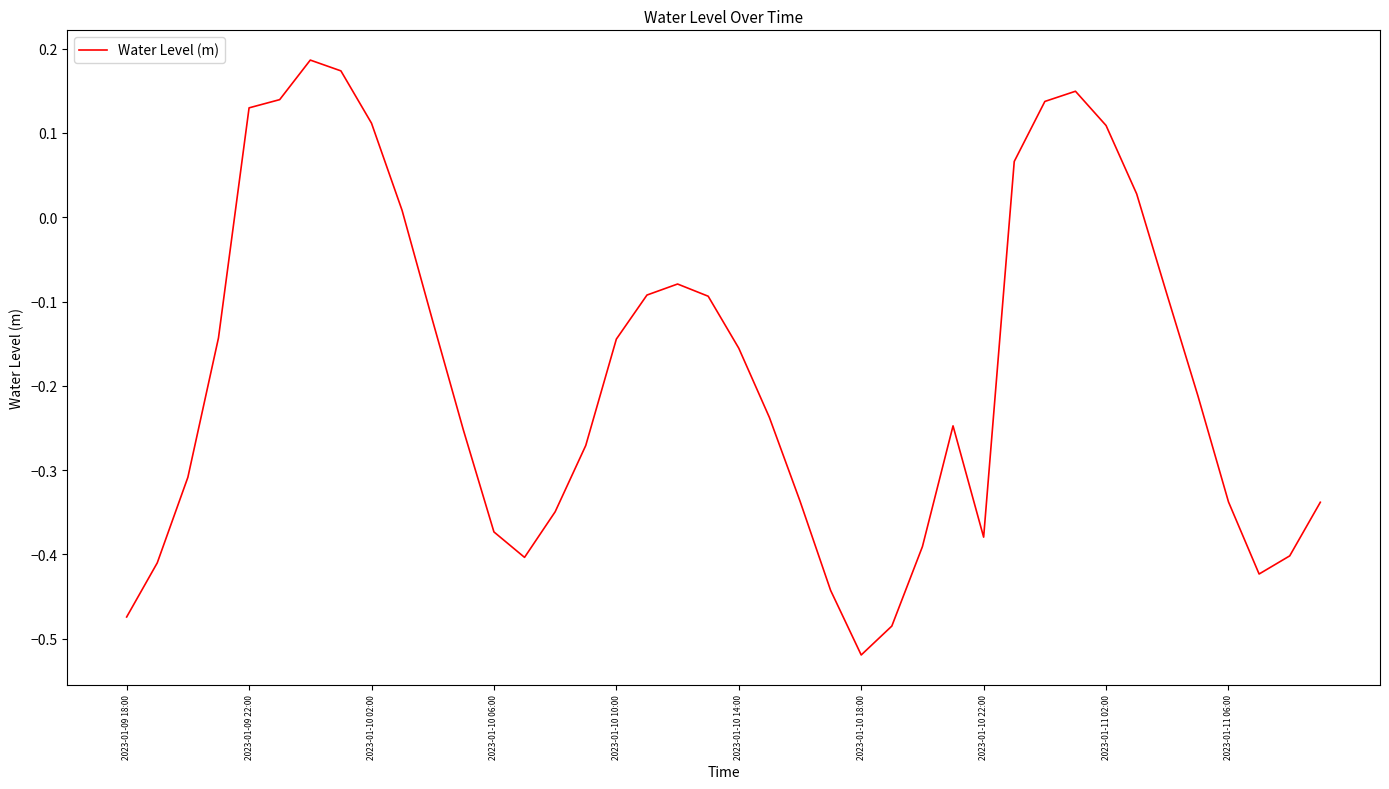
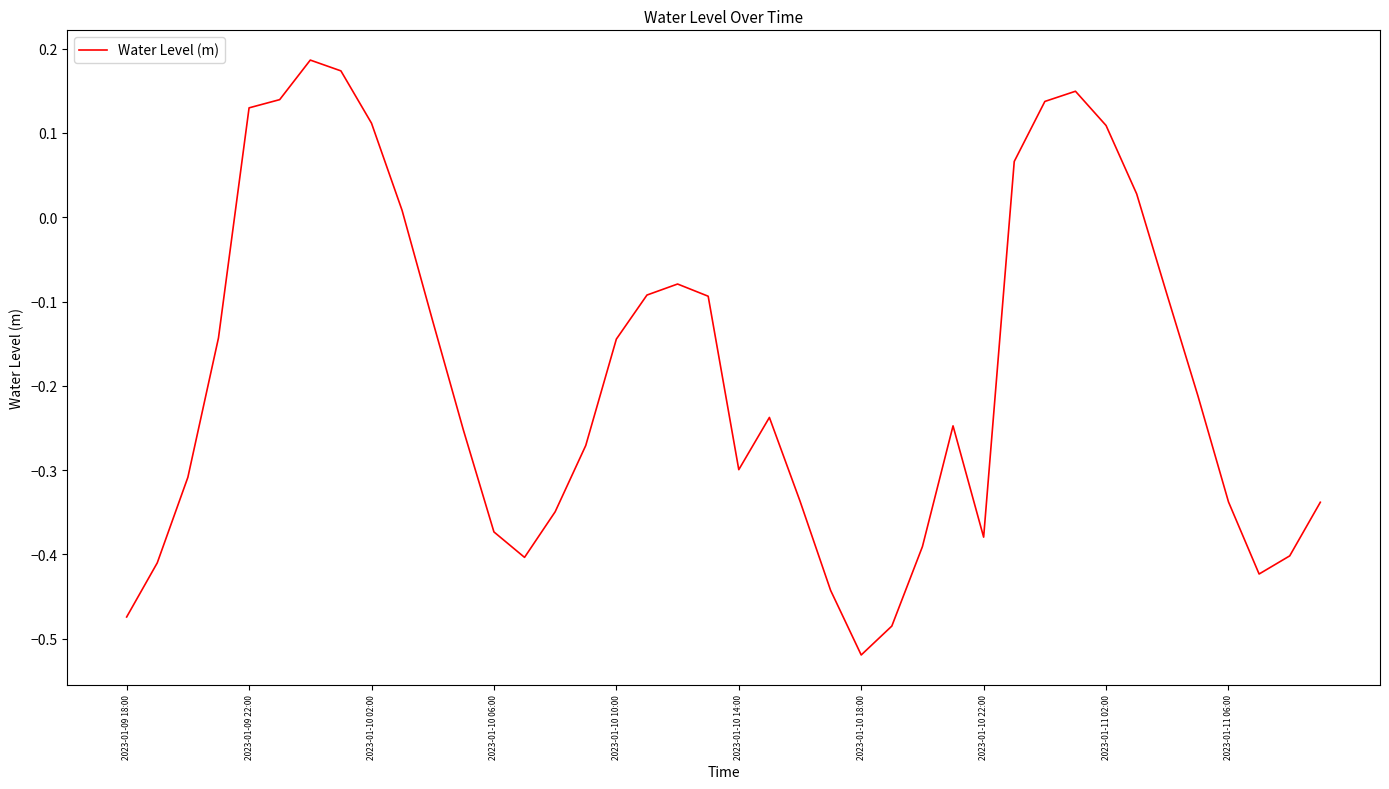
2023-01-10 14:00: -0.16 -> -0.30
